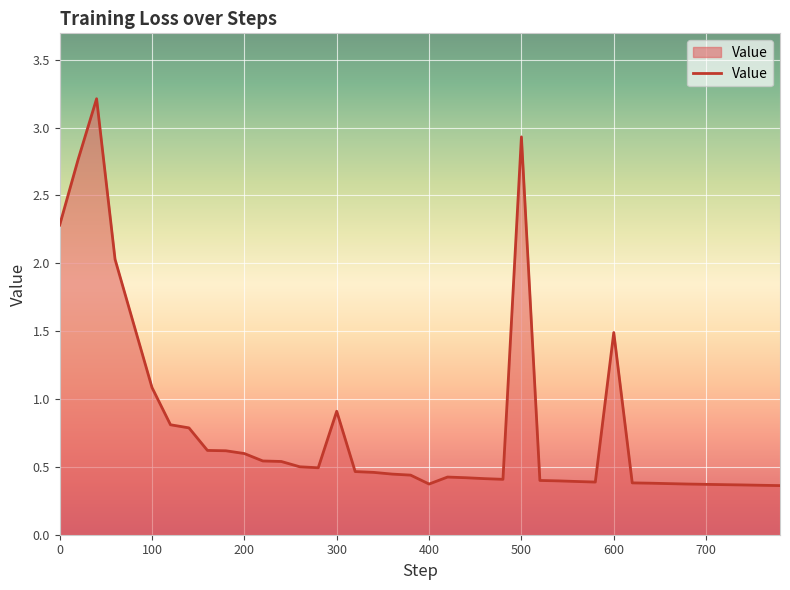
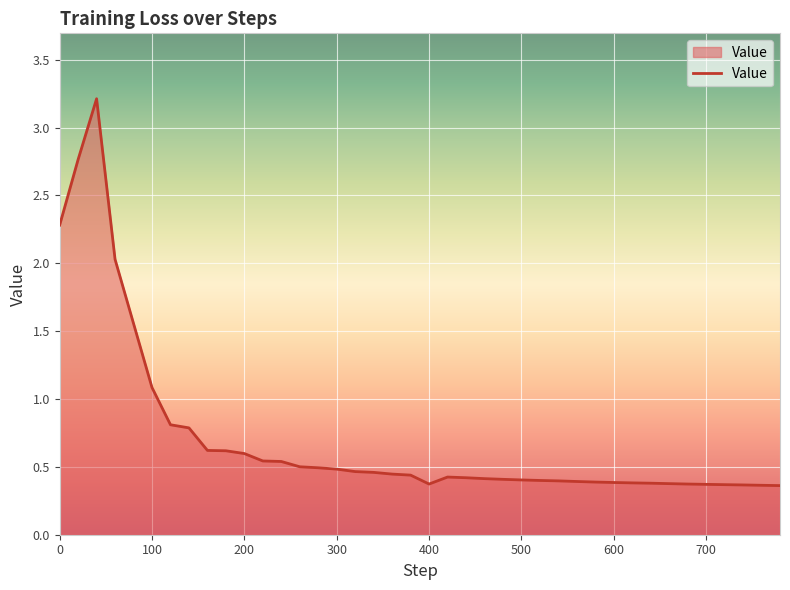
300: 0.91 -> 0.48
500: 2.93 -> 0.40
600: 1.49 -> 0.38
